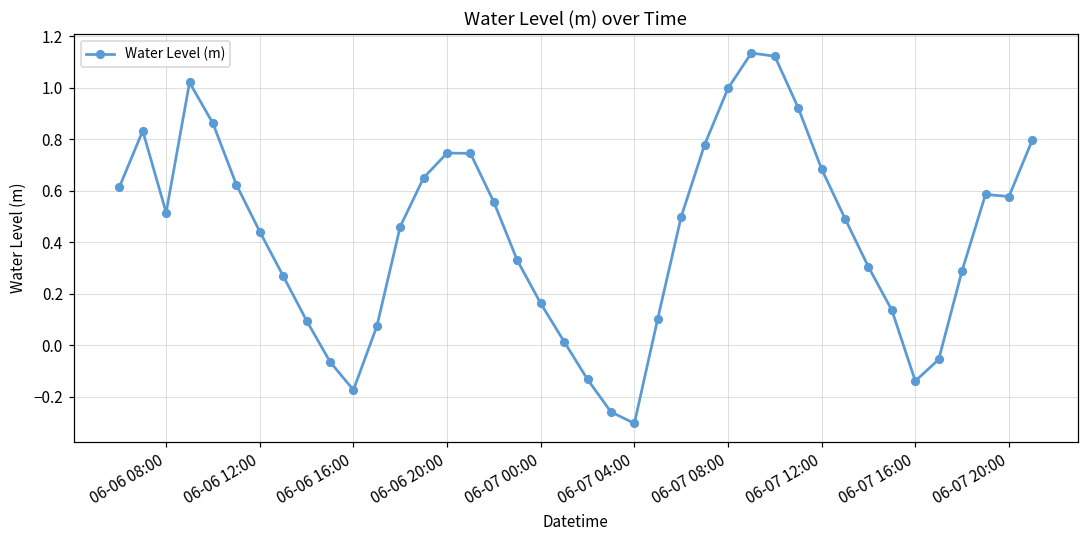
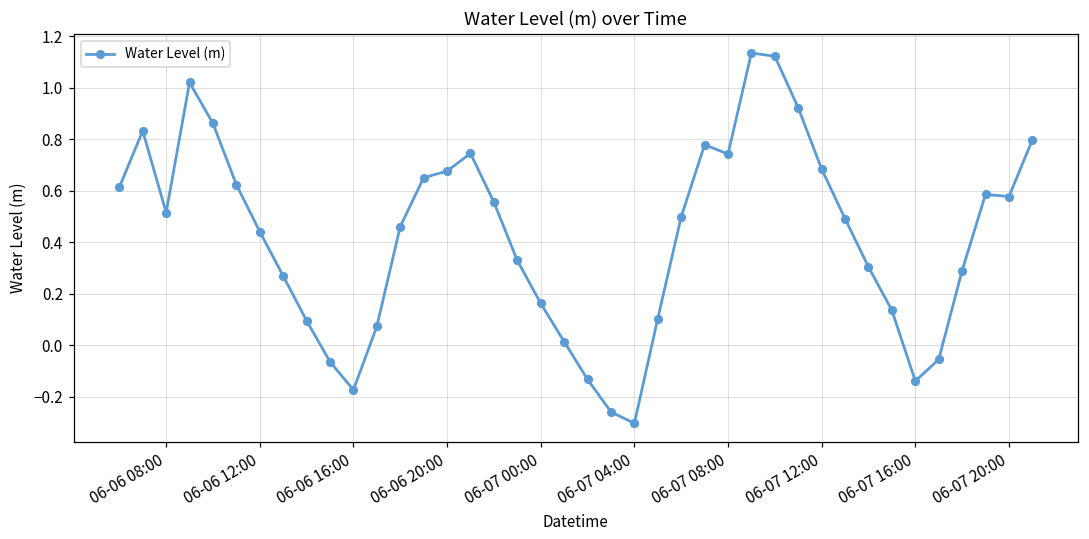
06-06 20:00: 0.75 -> 0.68
06-07 08:00: 1.00 -> 0.74
